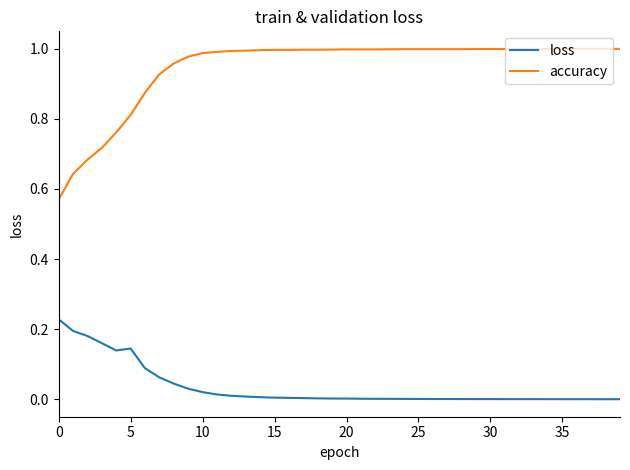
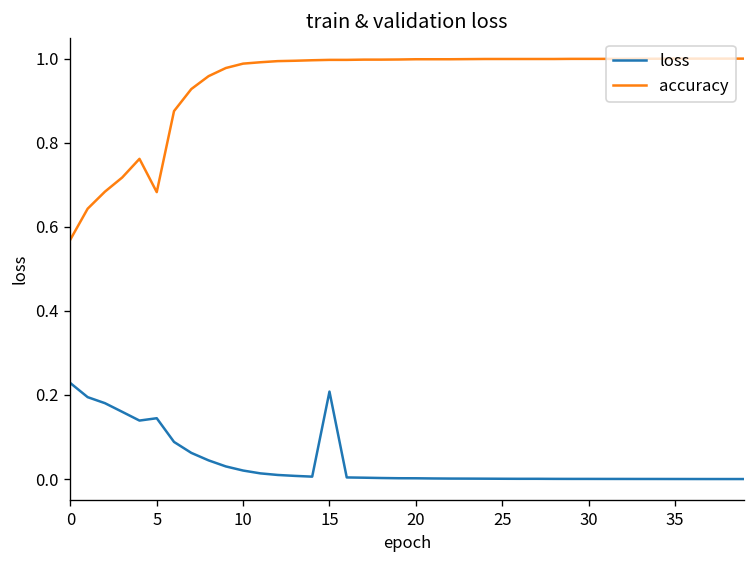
accuracy, 5: 0.81 -> 0.68
loss, 15: 0.00 -> 0.21
